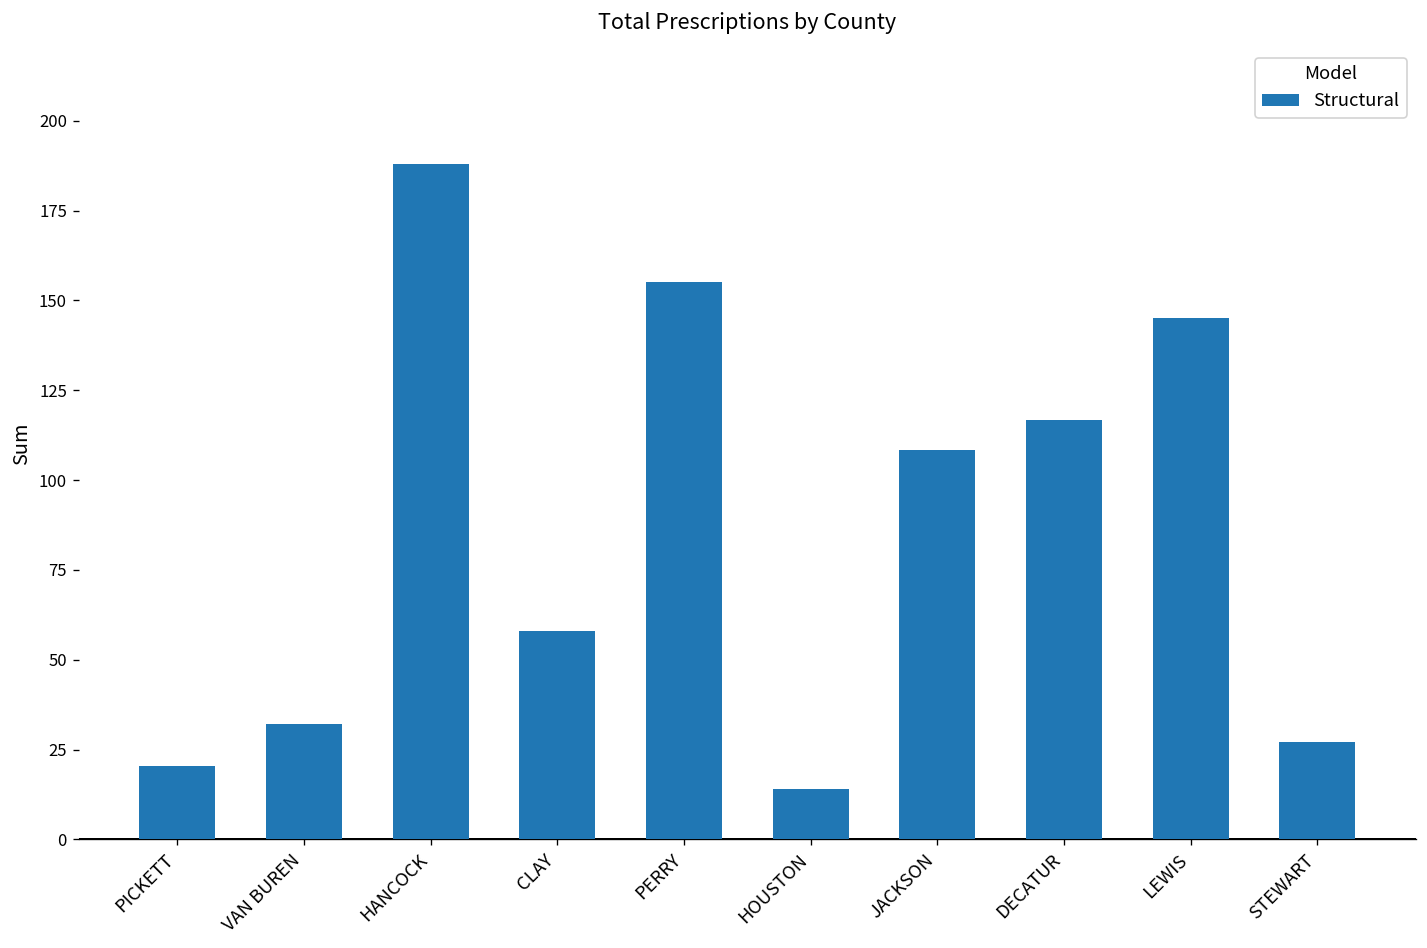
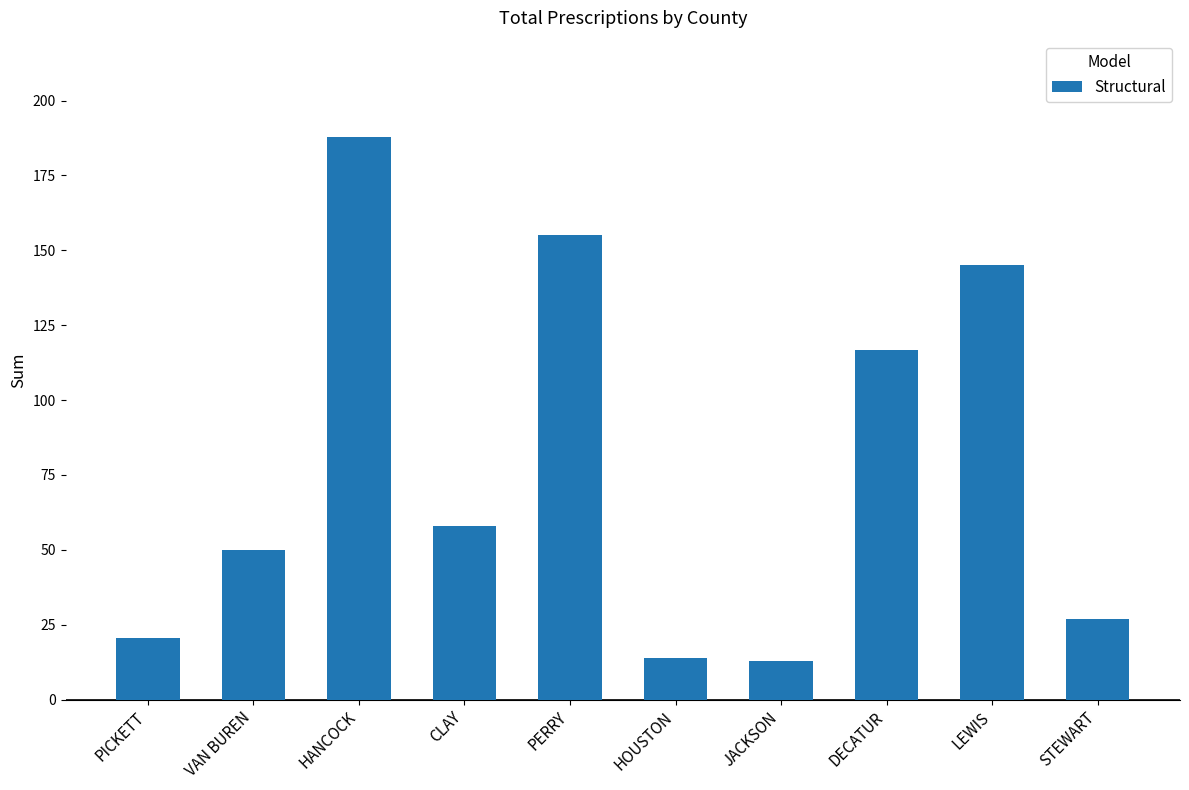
VAN BUREN: 32 -> 50
JACKSON: 108 -> 13
